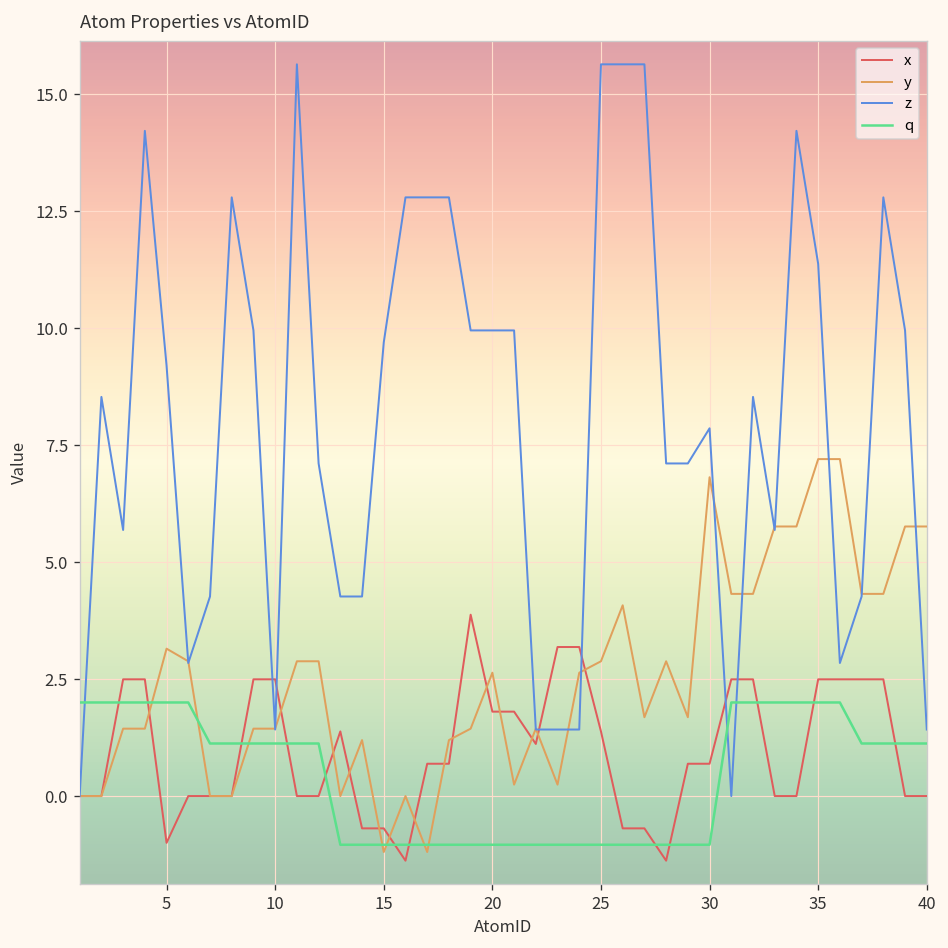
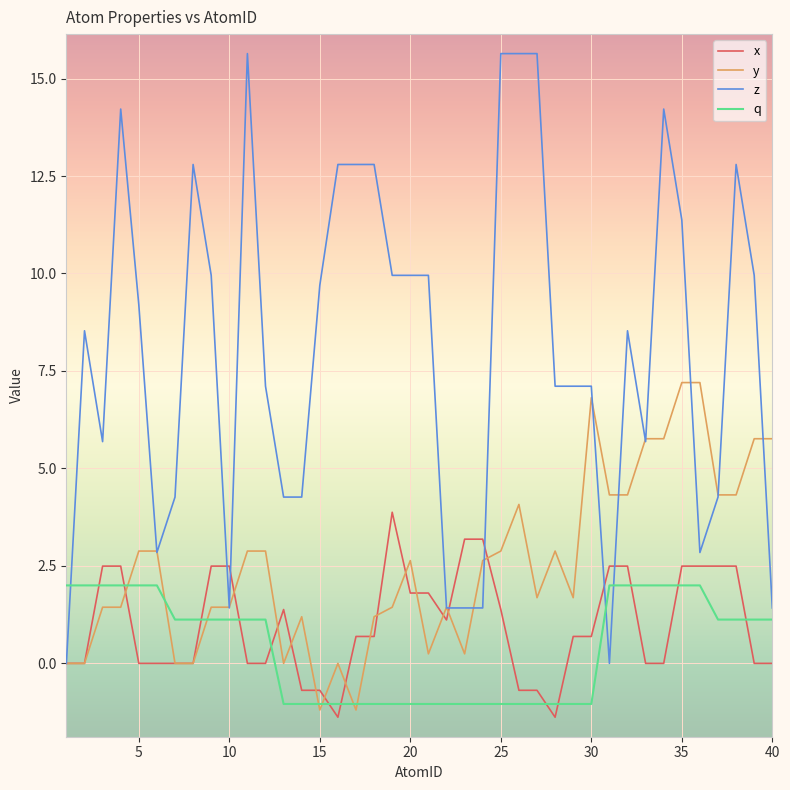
x, 5: -1 -> 0
y, 5: 3.2 -> 2.9
z, 30: 7.9 -> 7.1
